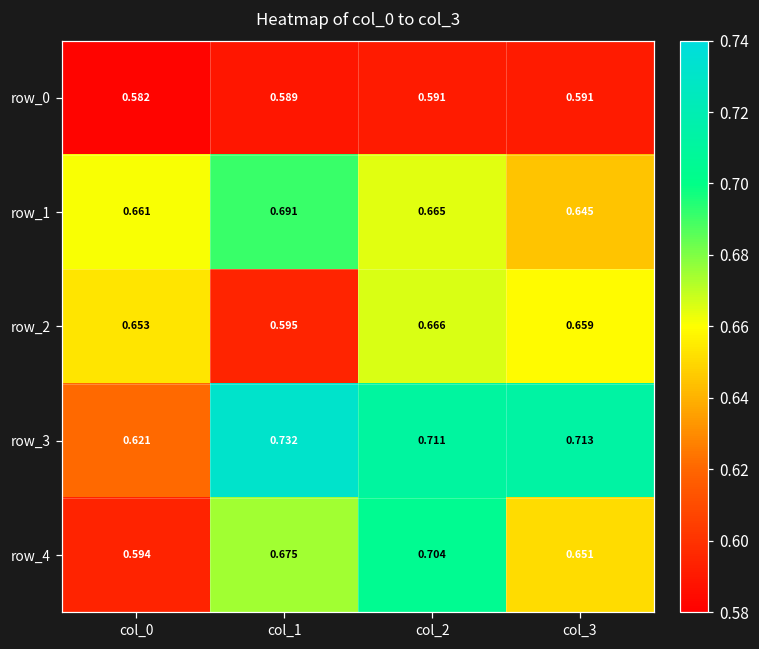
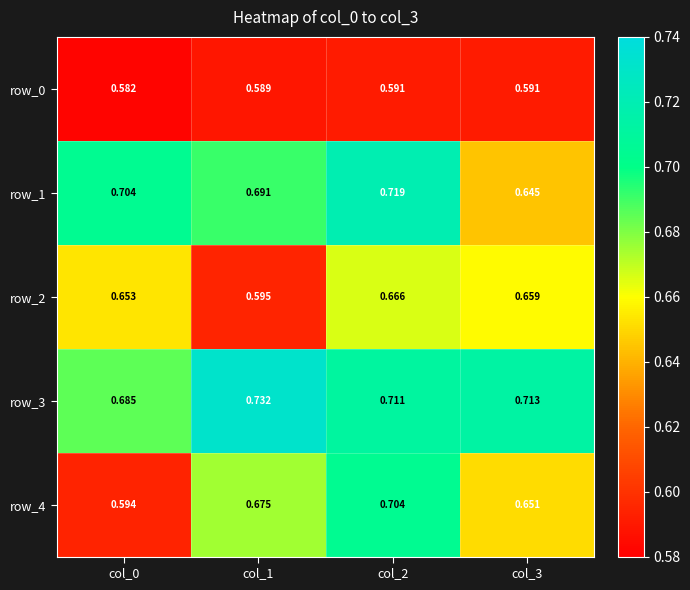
row_1, col_0: 0.661 -> 0.704
row_1, col_2: 0.665 -> 0.719
row_3, col_0: 0.621 -> 0.685
